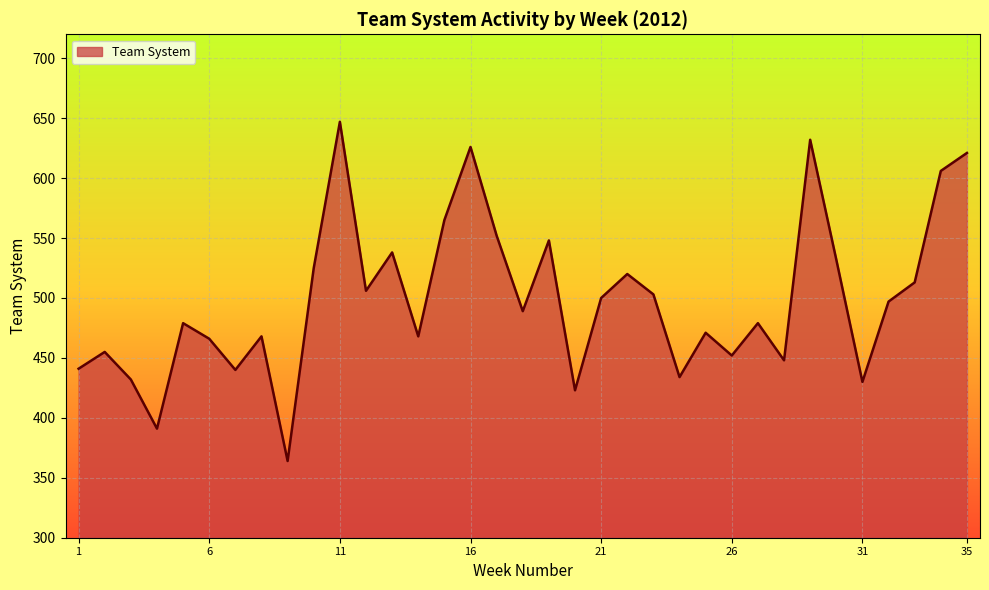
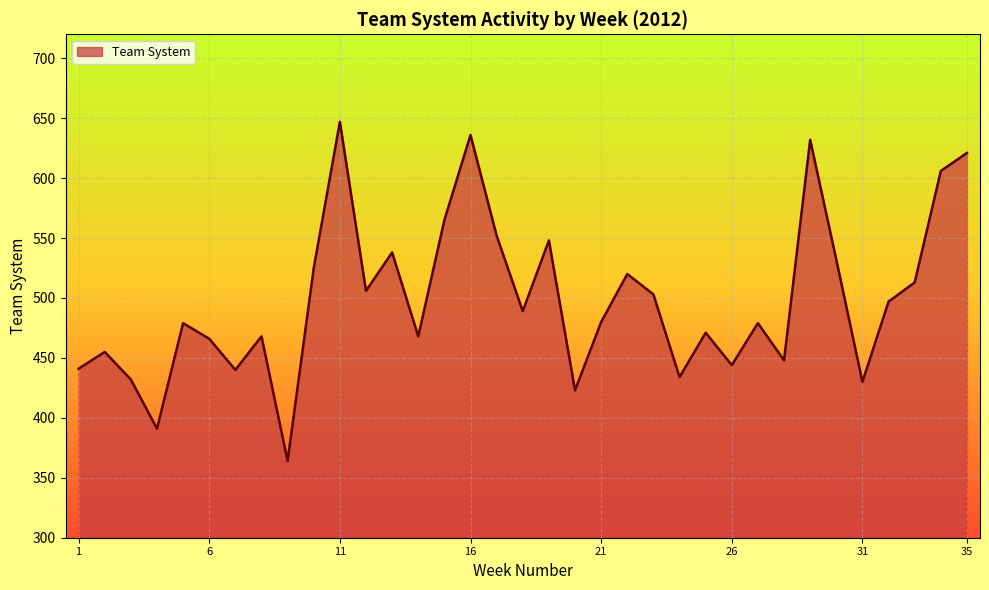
16: 626 -> 636
21: 500 -> 480
26: 452 -> 444
